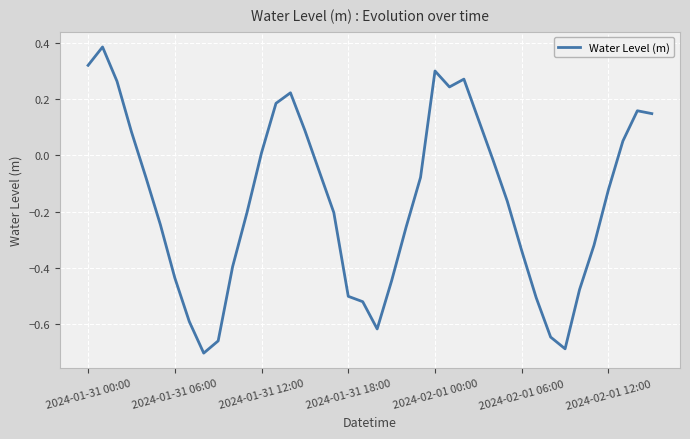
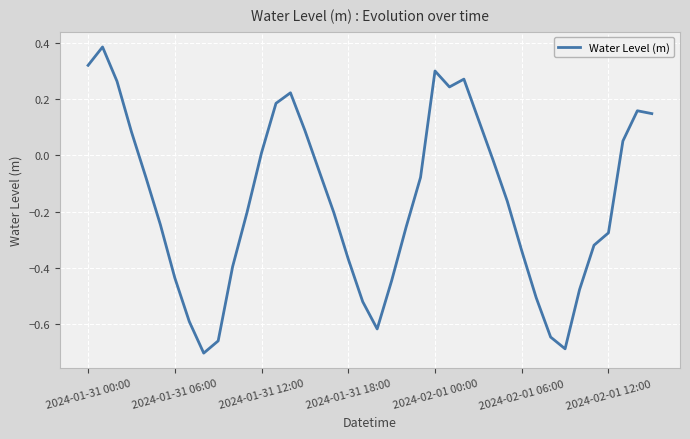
2024-01-31 18:00: -0.50 -> -0.37
2024-02-01 12:00: -0.12 -> -0.28
